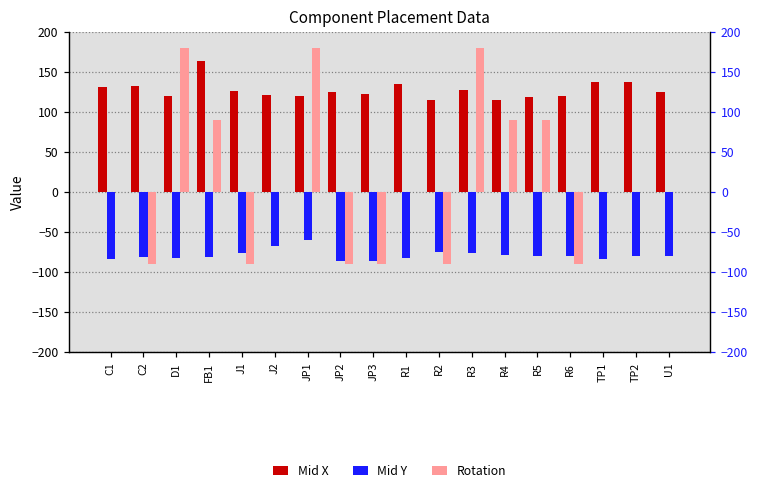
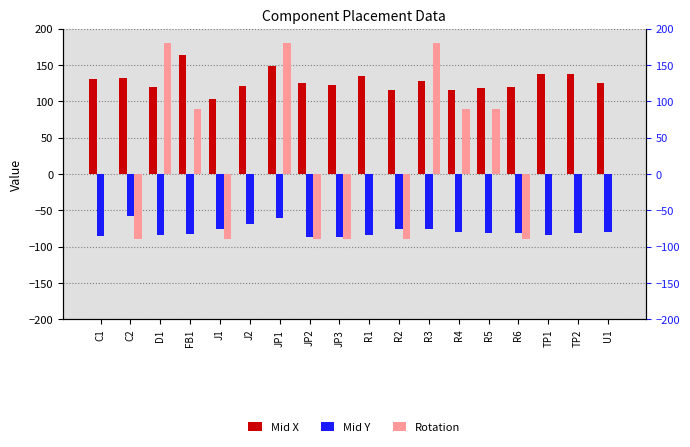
Mid Y, C2: -80 -> -60
Mid X, J1: 130 -> 100
Mid X, JP1: 120 -> 150
